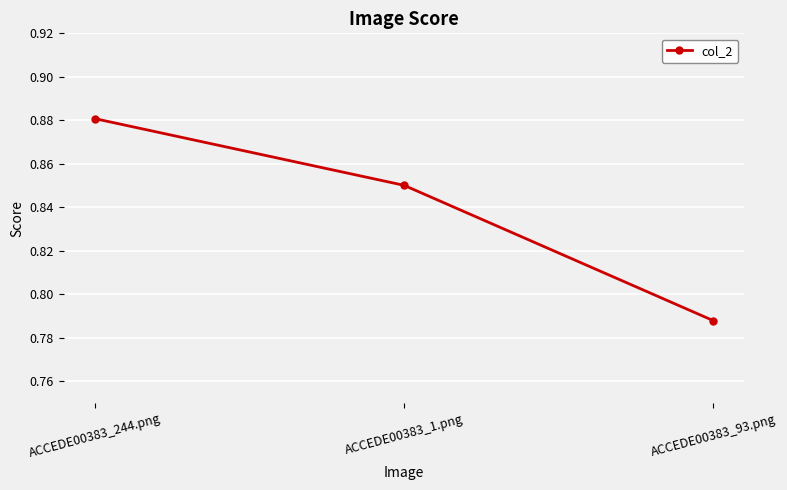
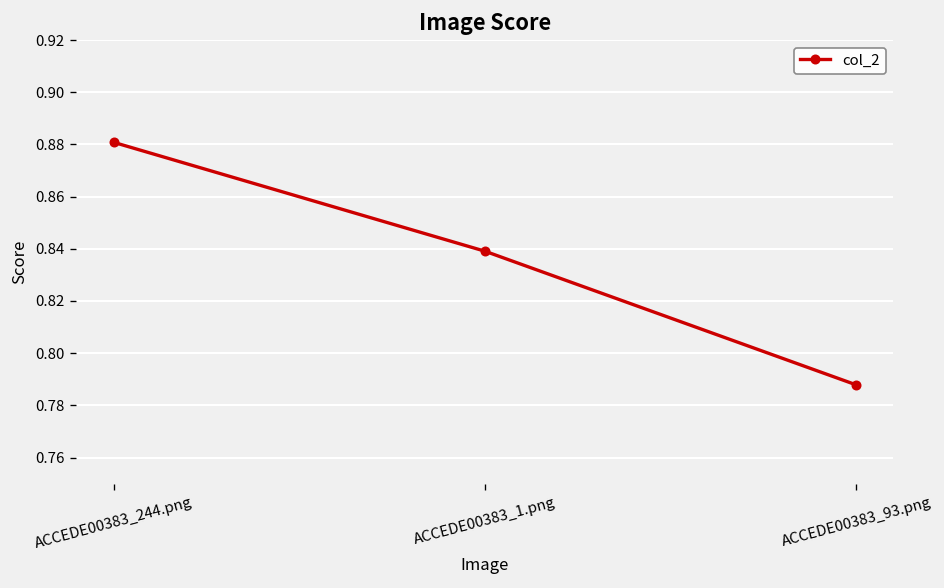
ACCEDE00383_1.png: 0.850 -> 0.839
